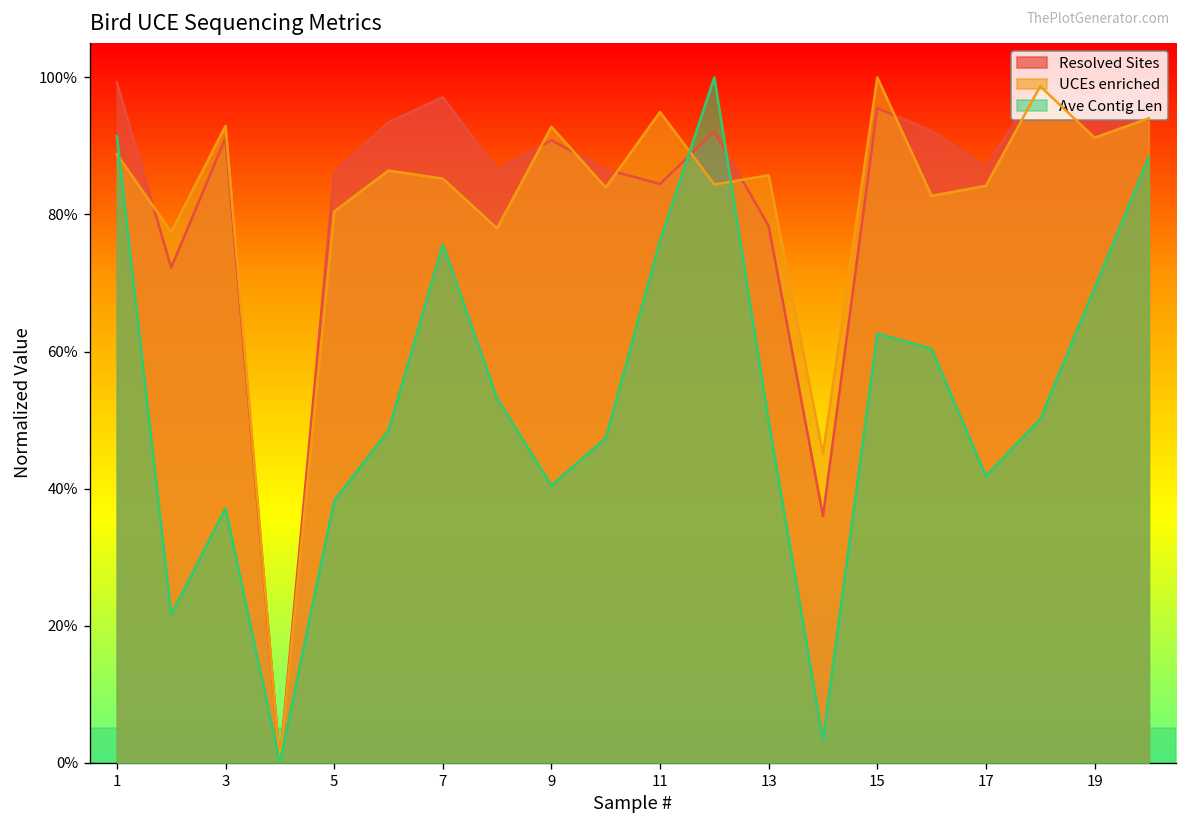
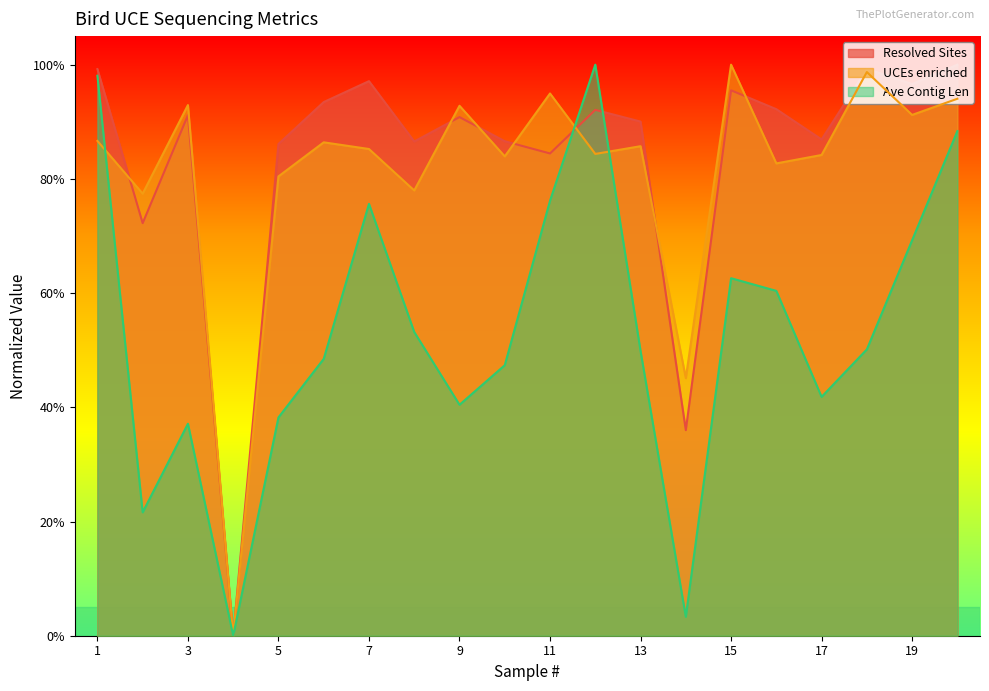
UCEs enriched, 1: 89% -> 87%
Ave Contig Len, 1: 91% -> 98%
Resolved Sites, 13: 78% -> 90%
